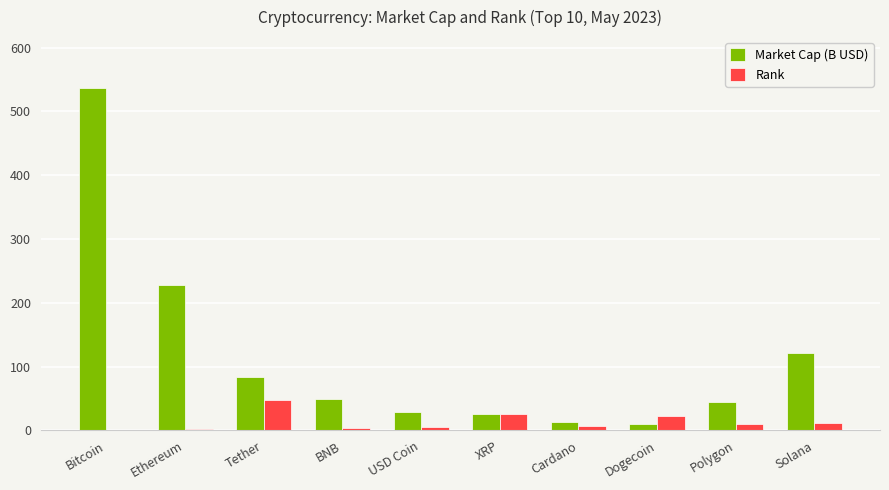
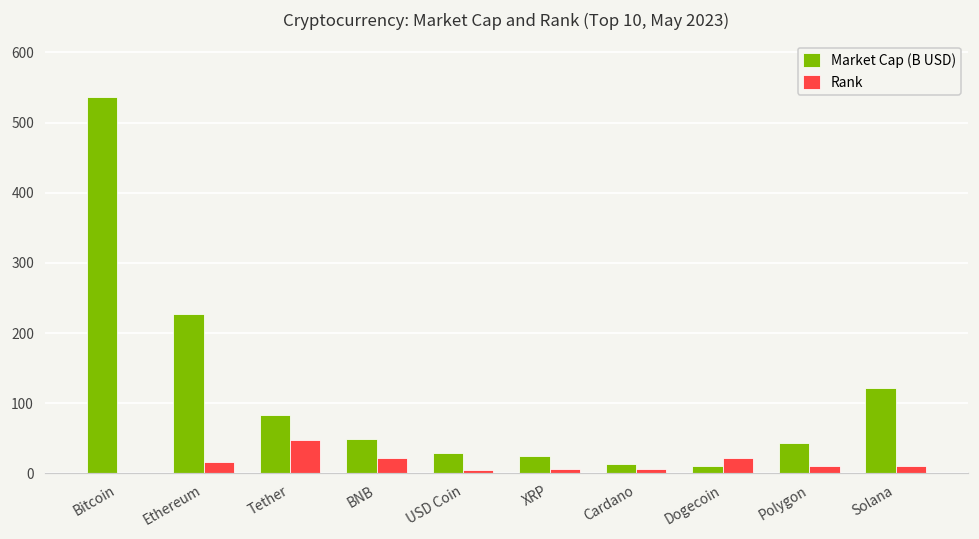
Rank, Ethereum: 0 -> 20
Rank, BNB: 0 -> 20
Rank, XRP: 30 -> 10
